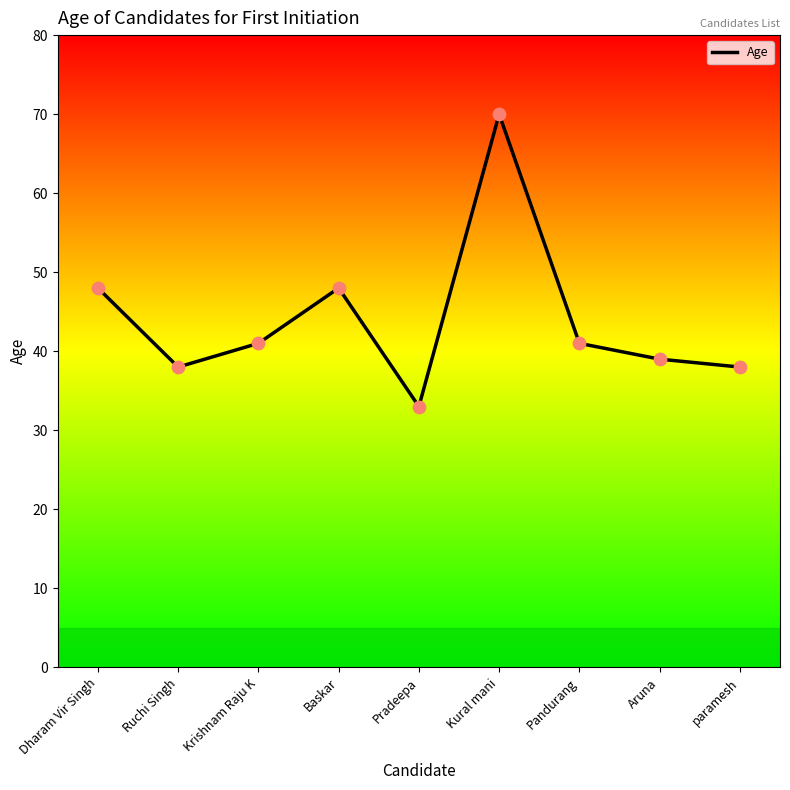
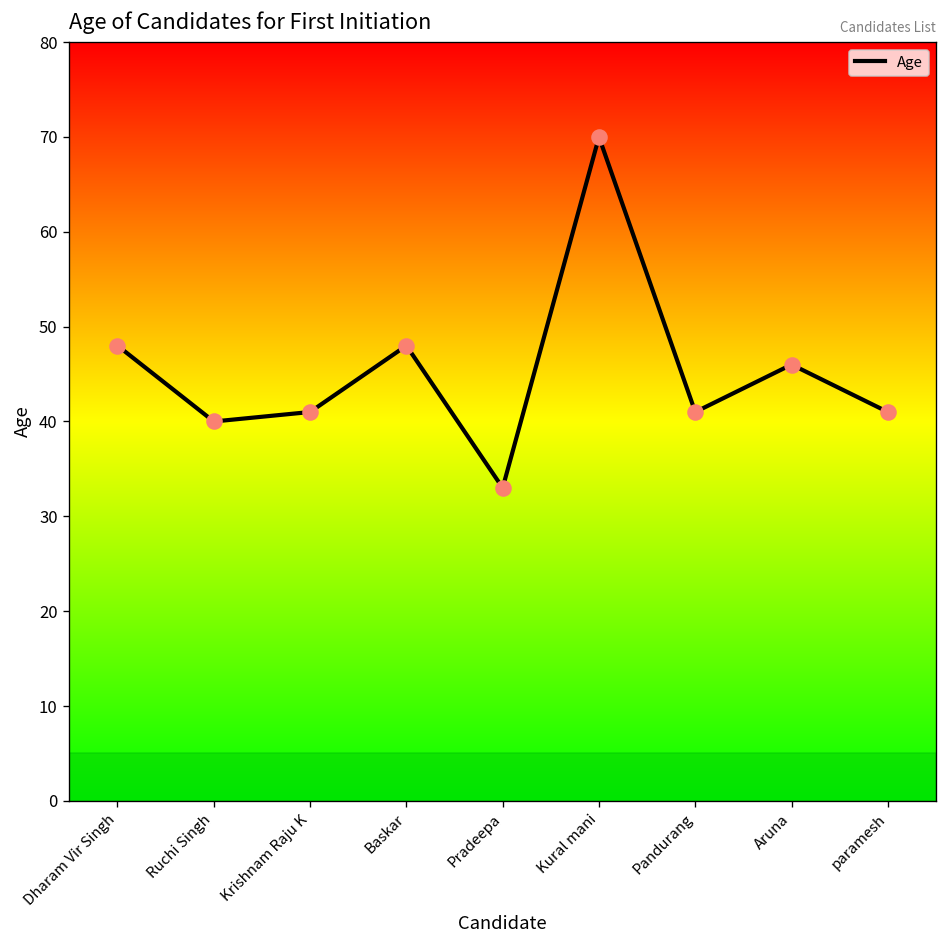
Ruchi Singh: 38 -> 40
Aruna: 39 -> 46
paramesh: 38 -> 41
